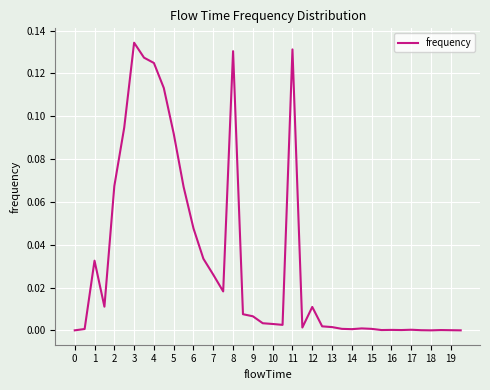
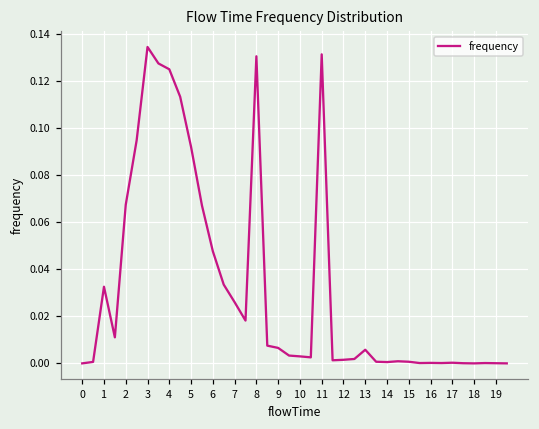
12: 0.011 -> 0.002
13: 0.002 -> 0.006
